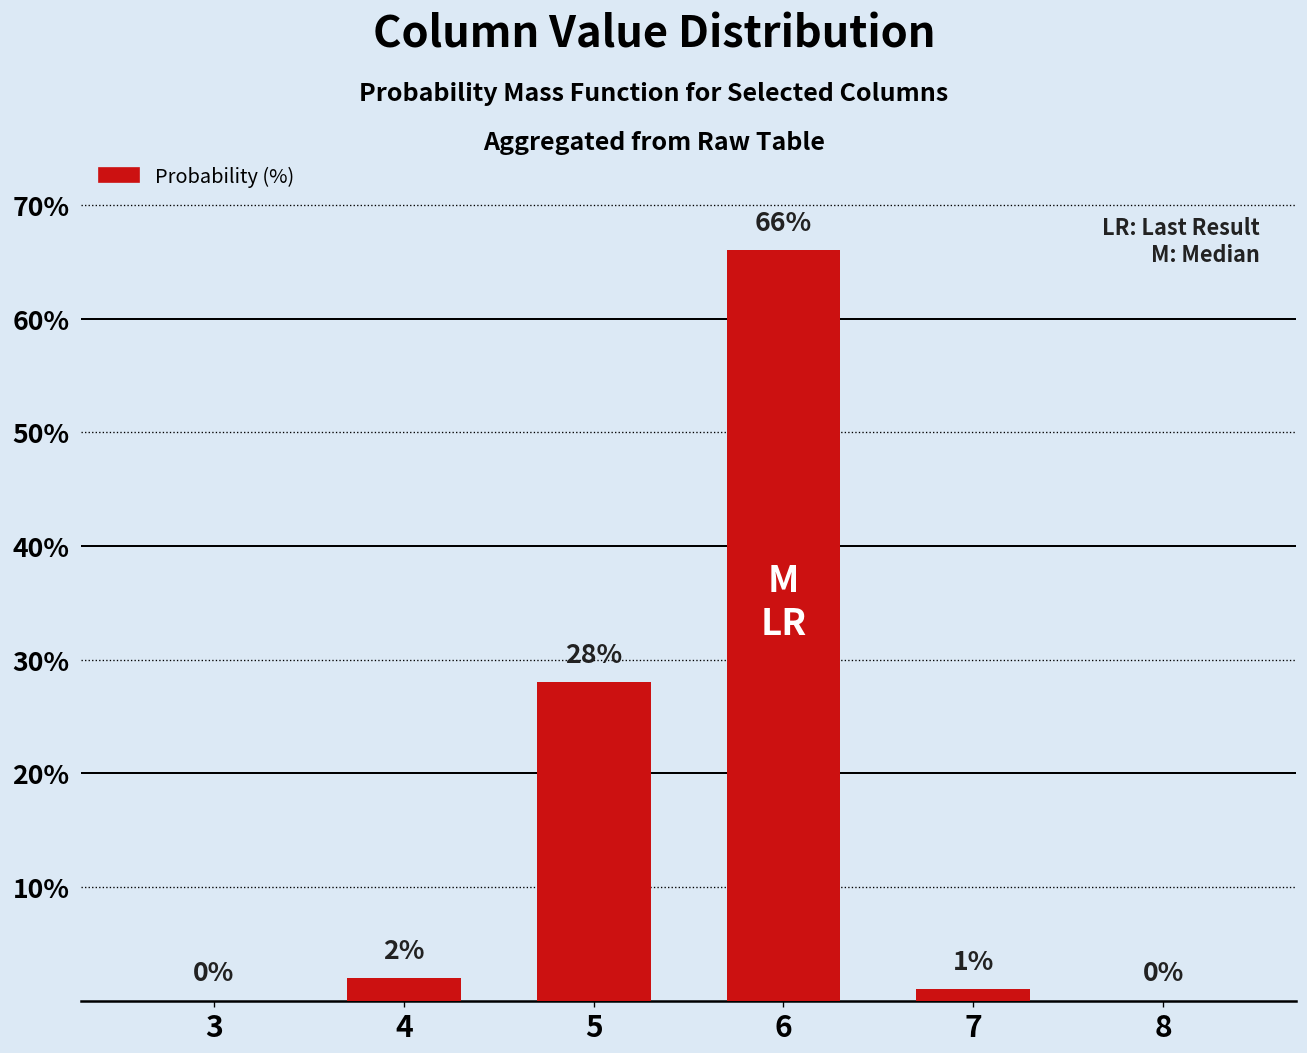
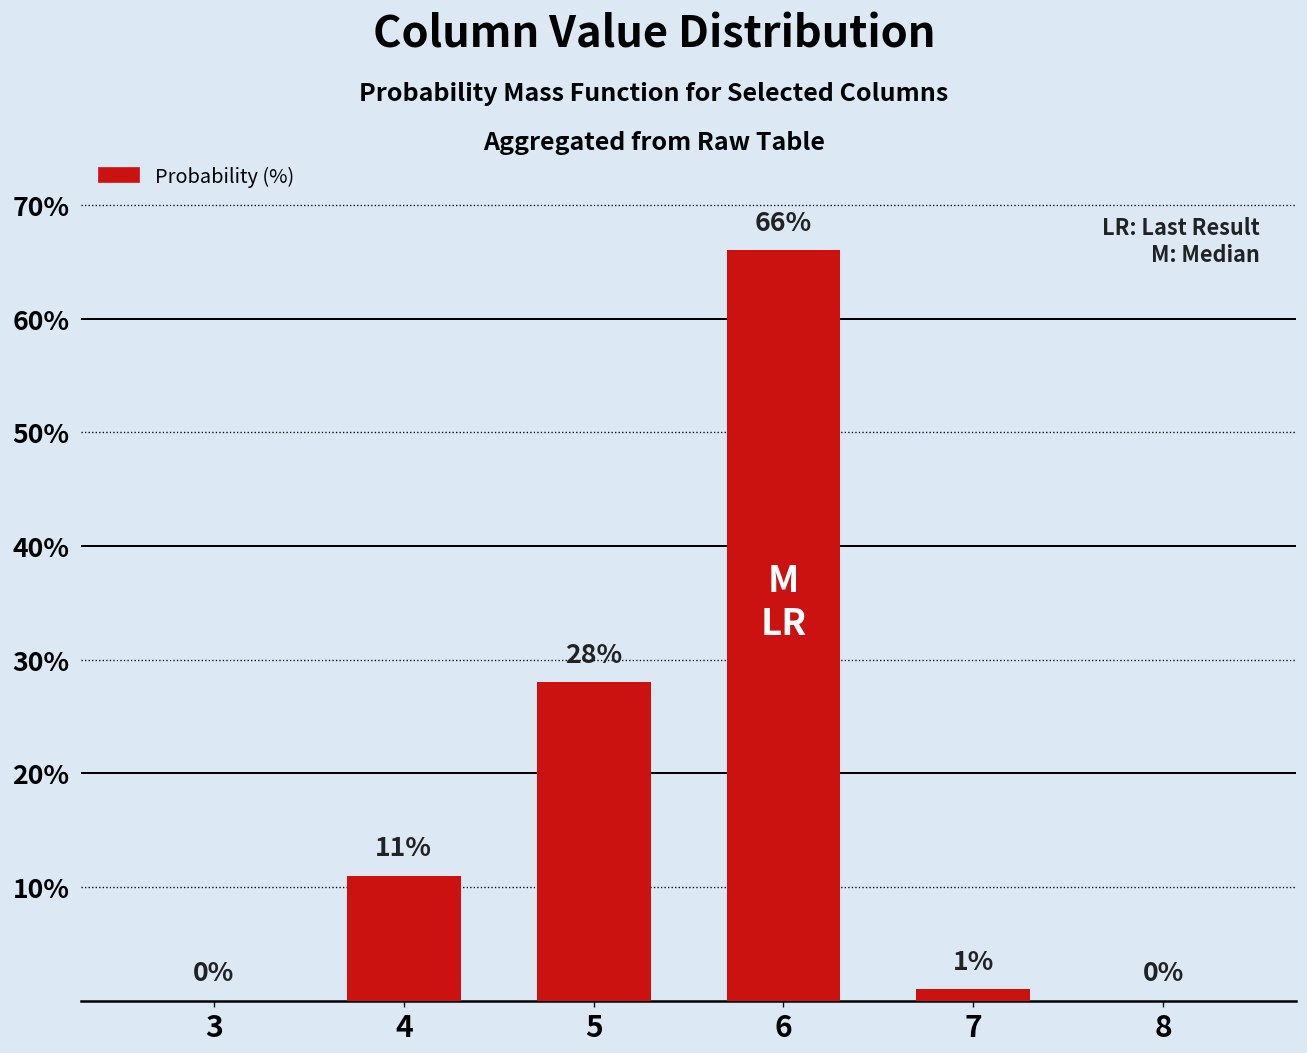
4: 2% -> 11%
